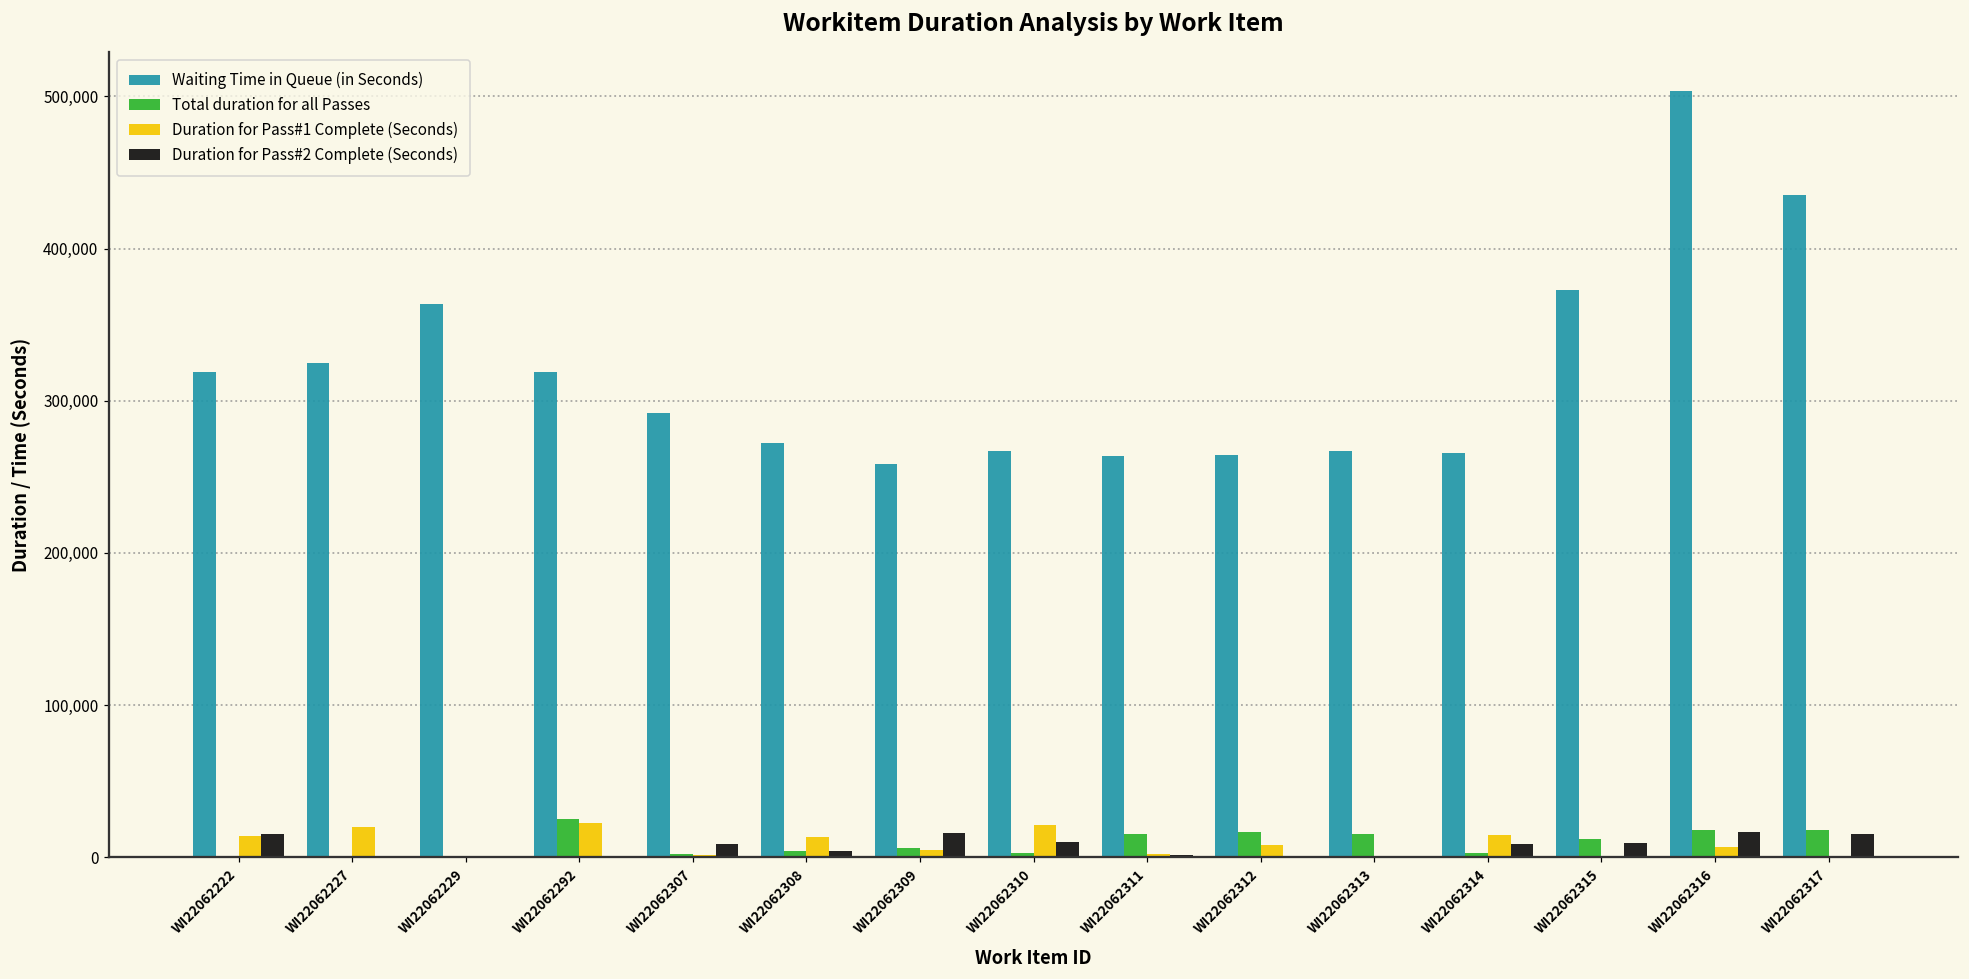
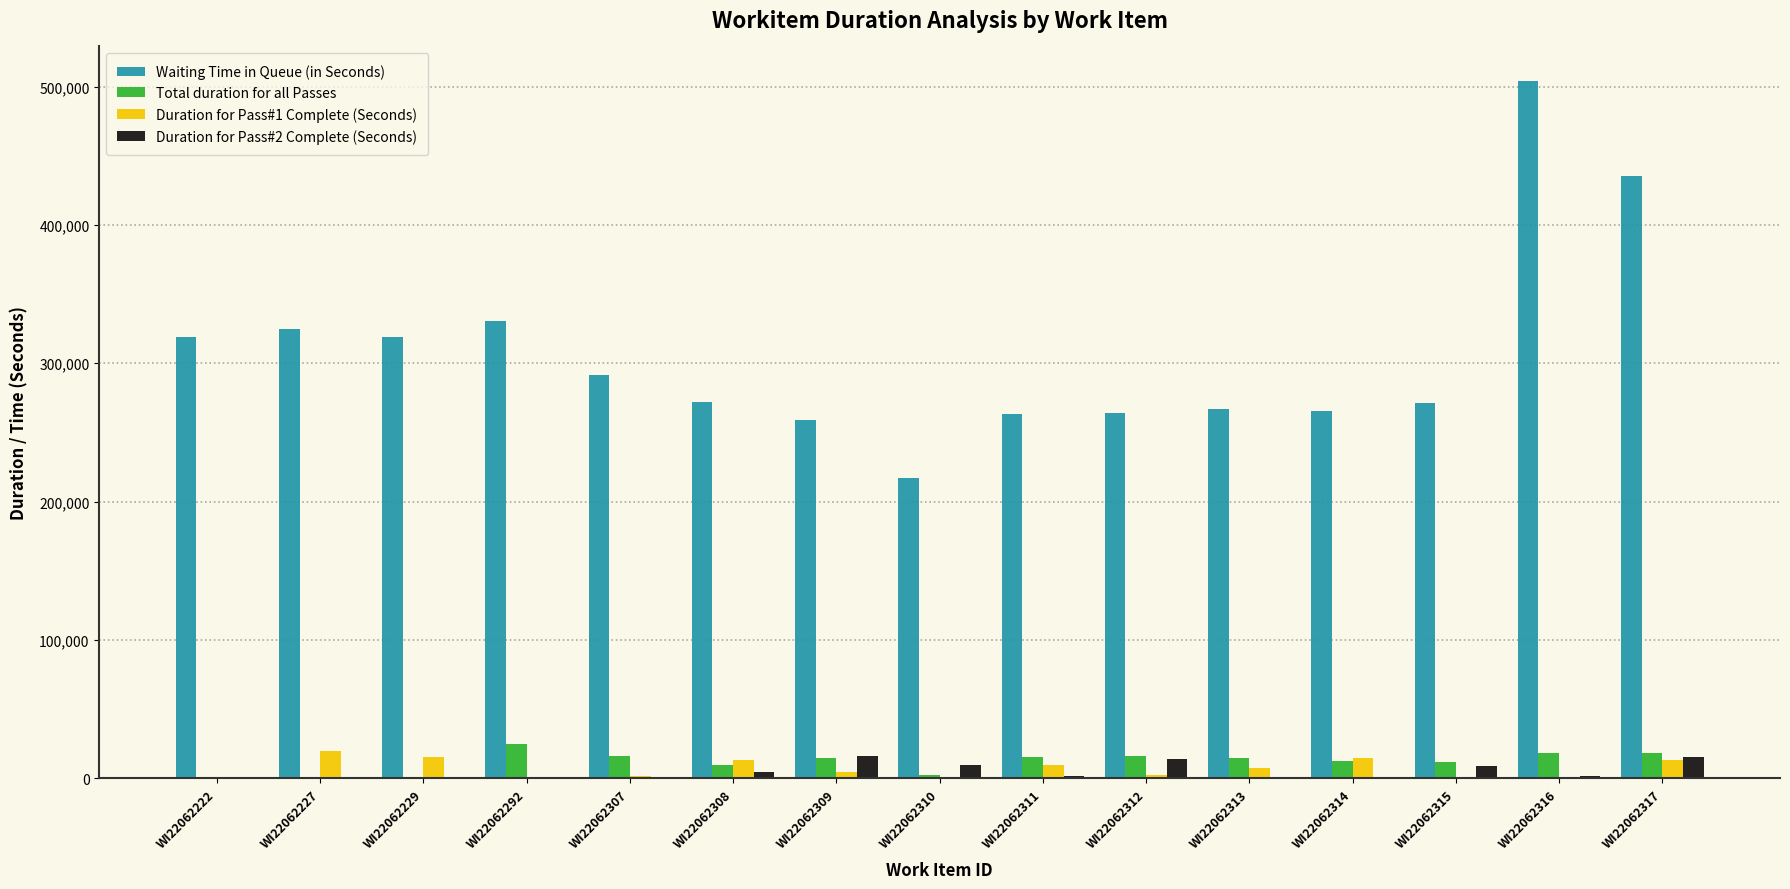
Duration for Pass#1 Complete (Seconds), WI22062222: 14,000 -> 0
Duration for Pass#2 Complete (Seconds), WI22062222: 15,000 -> 0
Waiting Time in Queue (in Seconds), WI22062229: 364,000 -> 319,000
Duration for Pass#1 Complete (Seconds), WI22062229: 0 -> 15,000
Waiting Time in Queue (in Seconds), WI22062292: 319,000 -> 331,000
Duration for Pass#1 Complete (Seconds), WI22062292: 23,000 -> 0
Total duration for all Passes, WI22062307: 2,000 -> 16,000
Duration for Pass#2 Complete (Seconds), WI22062307: 9,000 -> 1,000
Total duration for all Passes, WI22062308: 4,000 -> 10,000
Total duration for all Passes, WI22062309: 6,000 -> 15,000
Waiting Time in Queue (in Seconds), WI22062310: 267,000 -> 217,000
Duration for Pass#1 Complete (Seconds), WI22062310: 21,000 -> 0
Duration for Pass#1 Complete (Seconds), WI22062311: 2,000 -> 10,000
Duration for Pass#1 Complete (Seconds), WI22062312: 8,000 -> 2,000
Duration for Pass#2 Complete (Seconds), WI22062312: 1,000 -> 14,000
Duration for Pass#1 Complete (Seconds), WI22062313: 0 -> 7,000
Total duration for all Passes, WI22062314: 3,000 -> 12,000
Duration for Pass#2 Complete (Seconds), WI22062314: 9,000 -> 1,000
Waiting Time in Queue (in Seconds), WI22062315: 373,000 -> 271,000
Duration for Pass#1 Complete (Seconds), WI22062316: 7,000 -> 0
Duration for Pass#2 Complete (Seconds), WI22062316: 17,000 -> 2,000
Duration for Pass#1 Complete (Seconds), WI22062317: 0 -> 13,000
